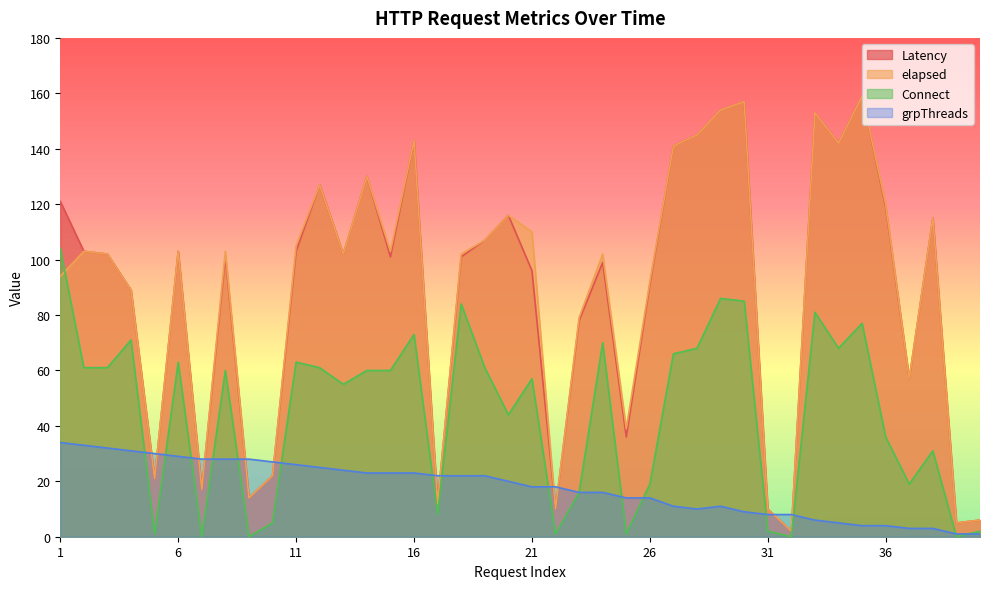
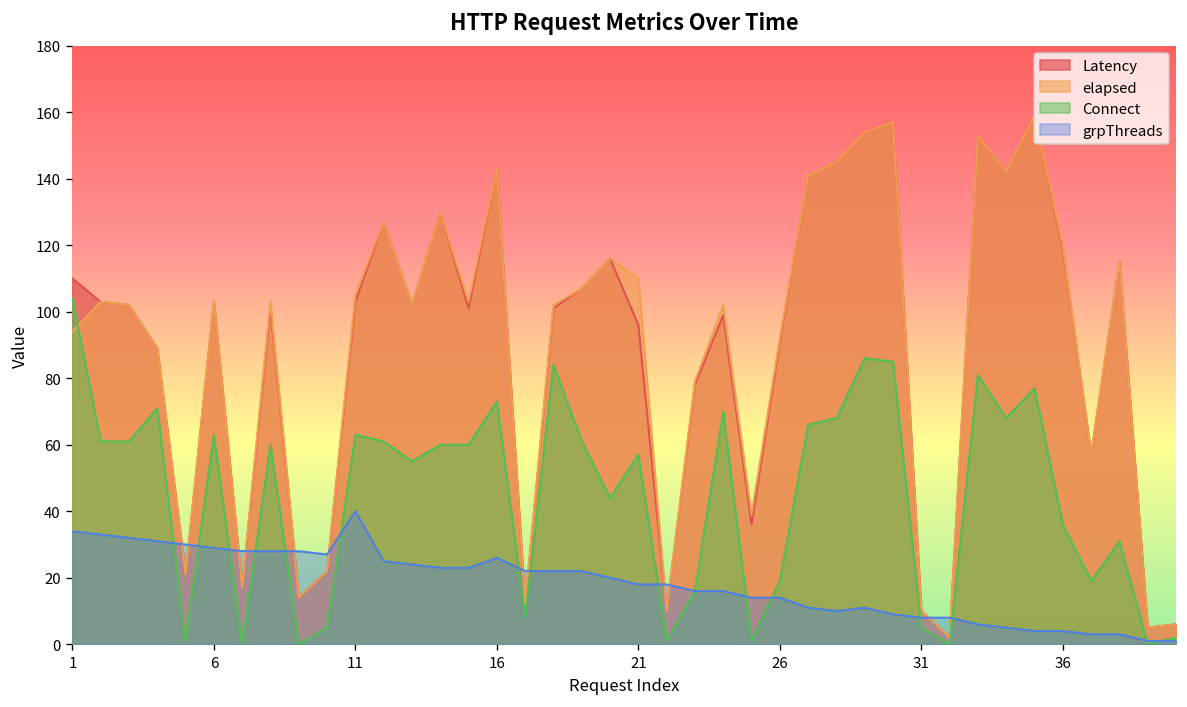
Latency, 1: 121 -> 110
grpThreads, 11: 26 -> 40
grpThreads, 16: 23 -> 26
Connect, 31: 2 -> 5
